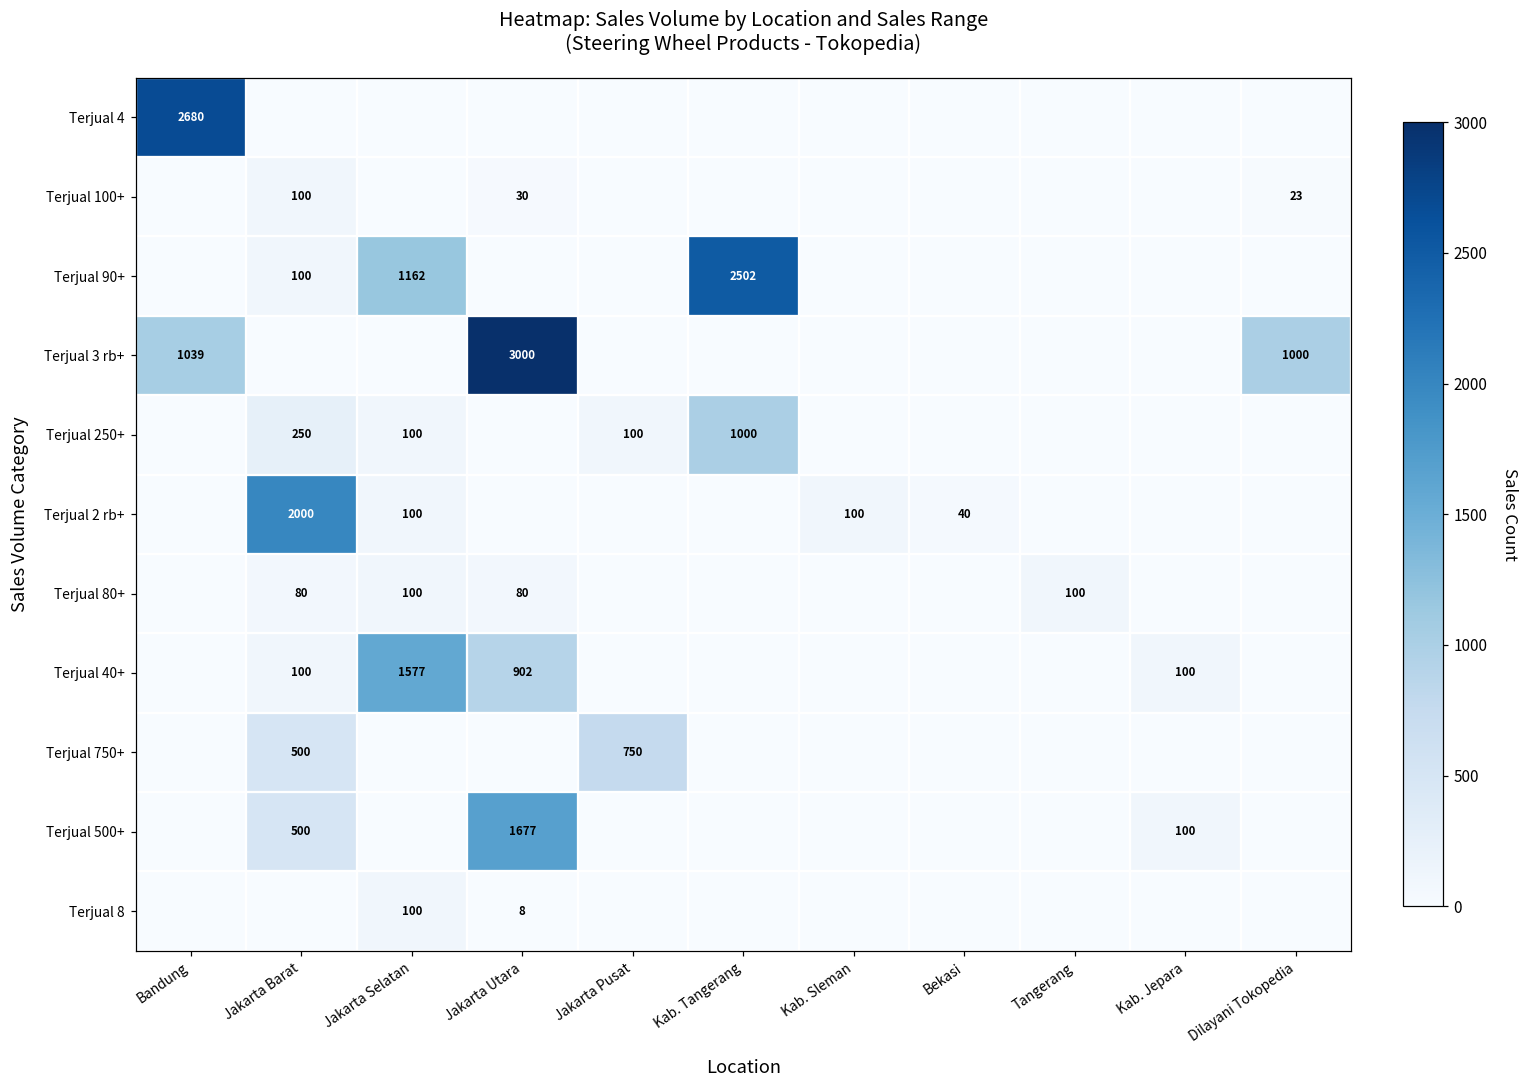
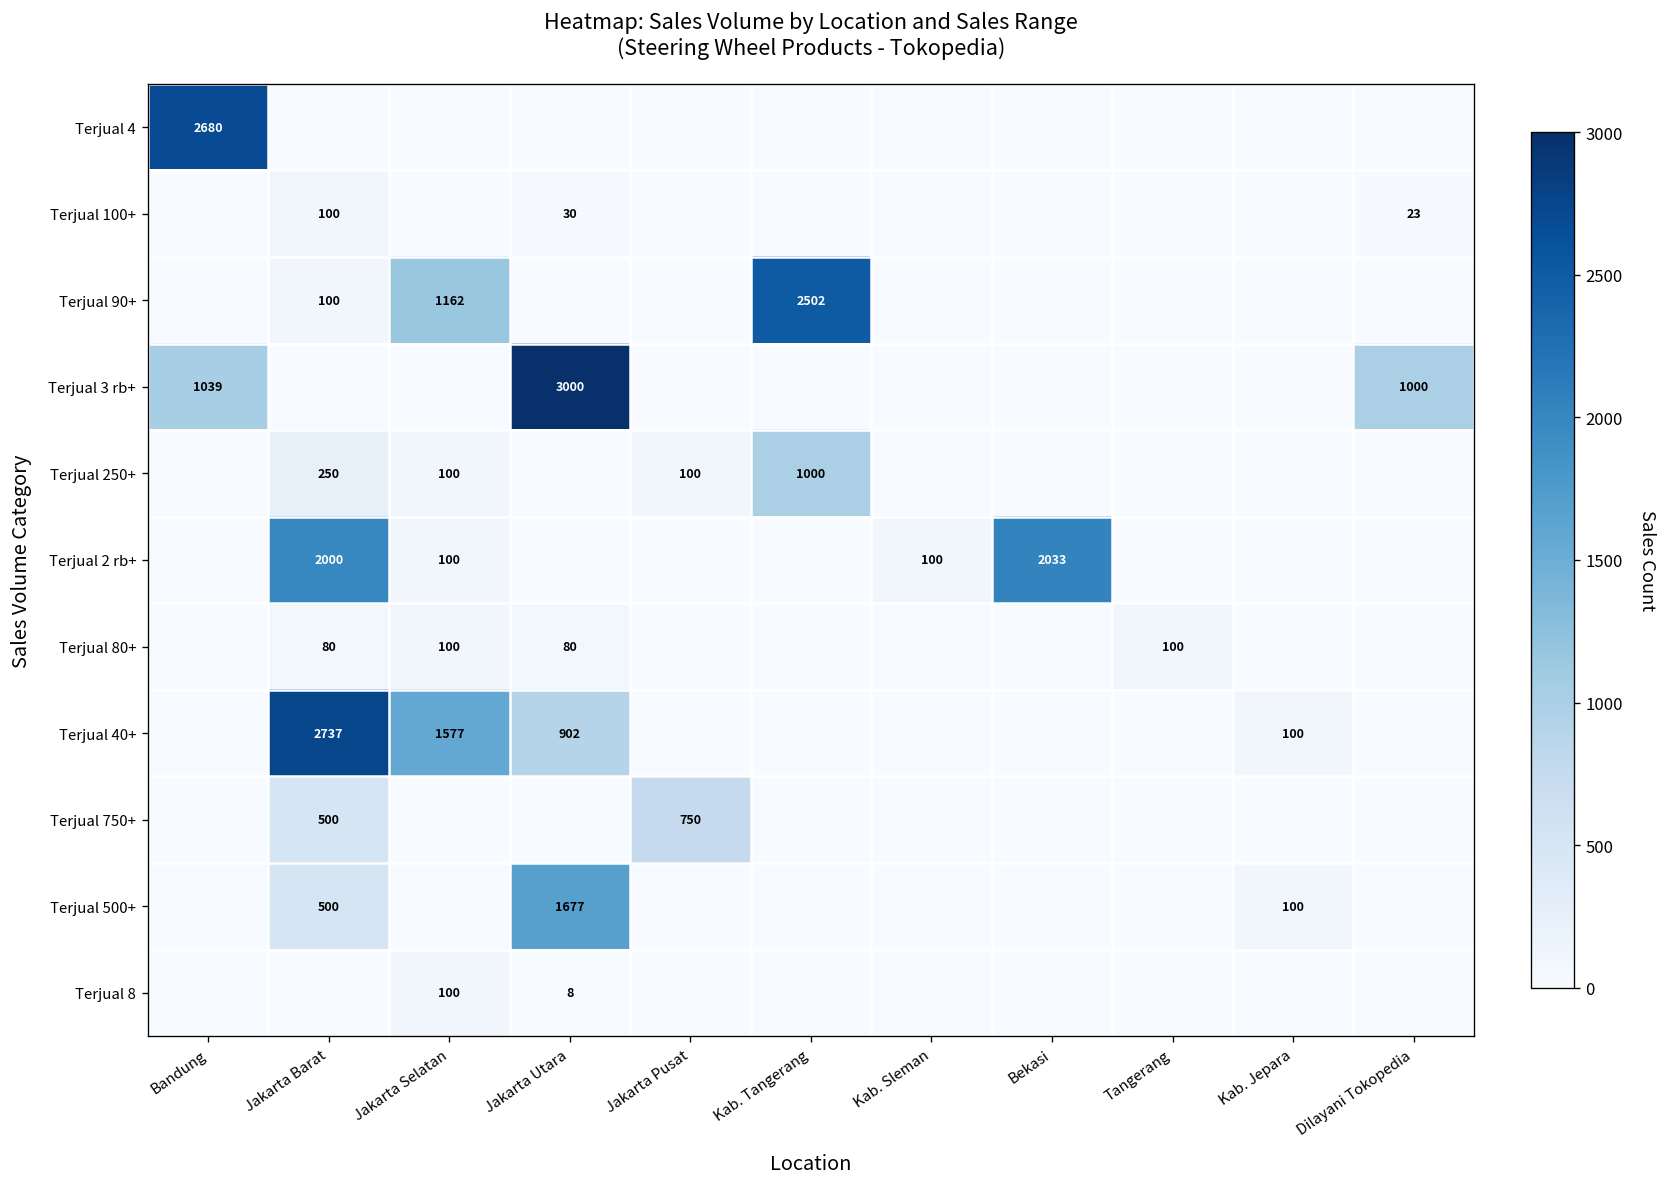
Terjual 2 rb+, Bekasi: 40 -> 2033
Terjual 40+, Jakarta Barat: 100 -> 2737
